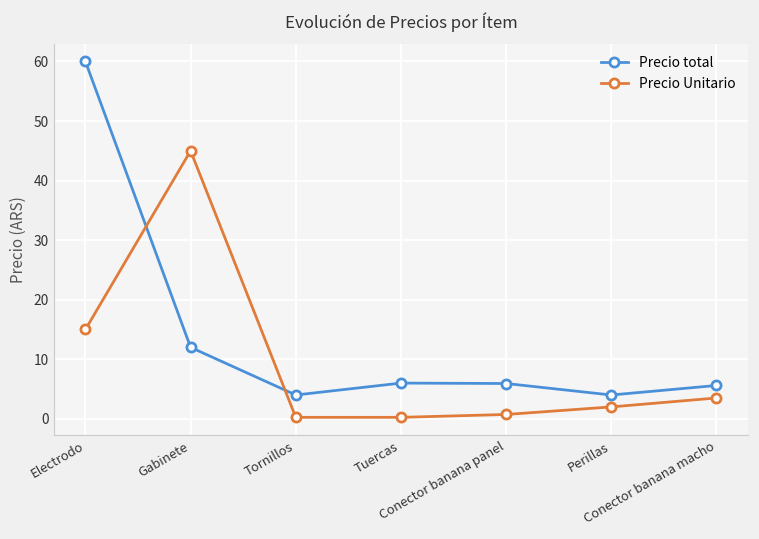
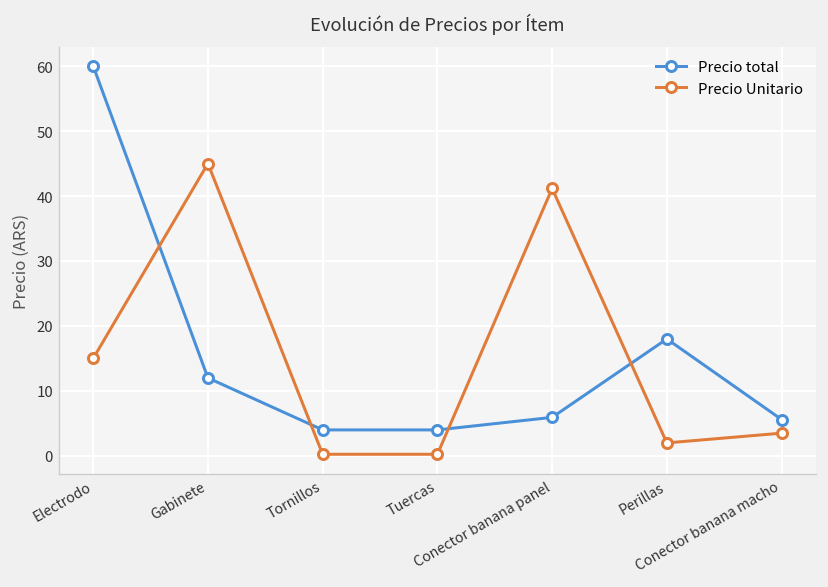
Precio total, Tuercas: 6 -> 4
Precio Unitario, Conector banana panel: 1 -> 41
Precio total, Perillas: 4 -> 18
